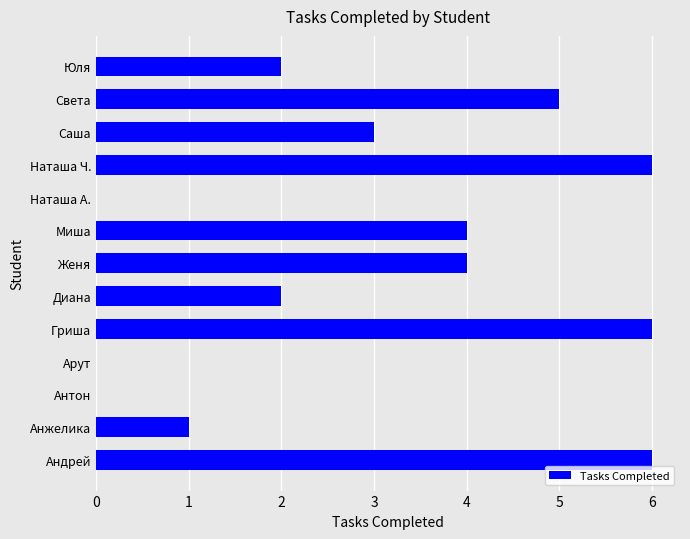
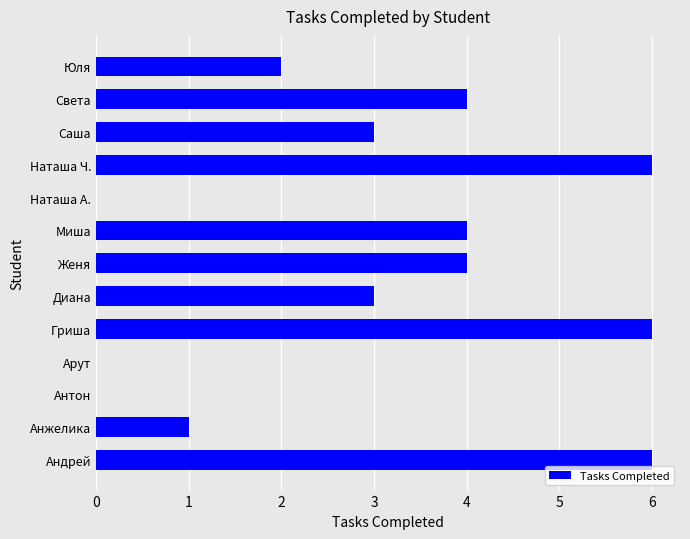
Света: 5 -> 4
Диана: 2 -> 3
